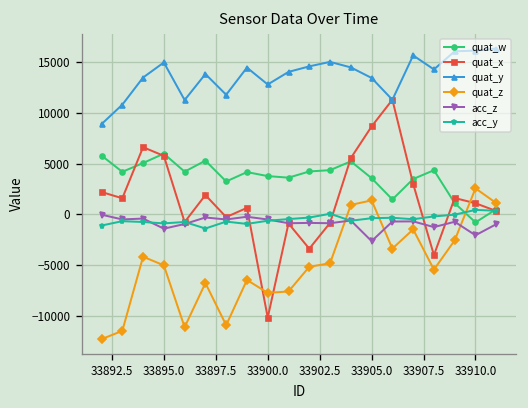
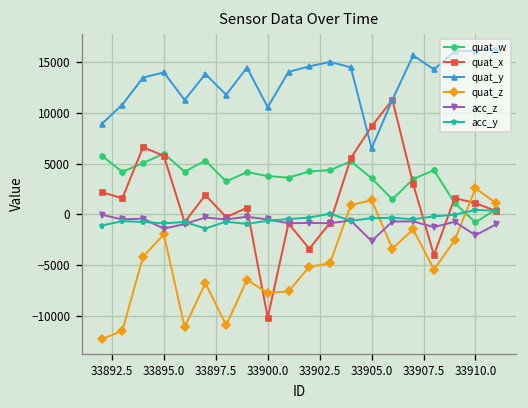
quat_y, 33895.0: 15000 -> 14000
quat_z, 33895.0: -5000 -> -2000
quat_y, 33900.0: 13000 -> 11000
quat_y, 33905.0: 13000 -> 7000
